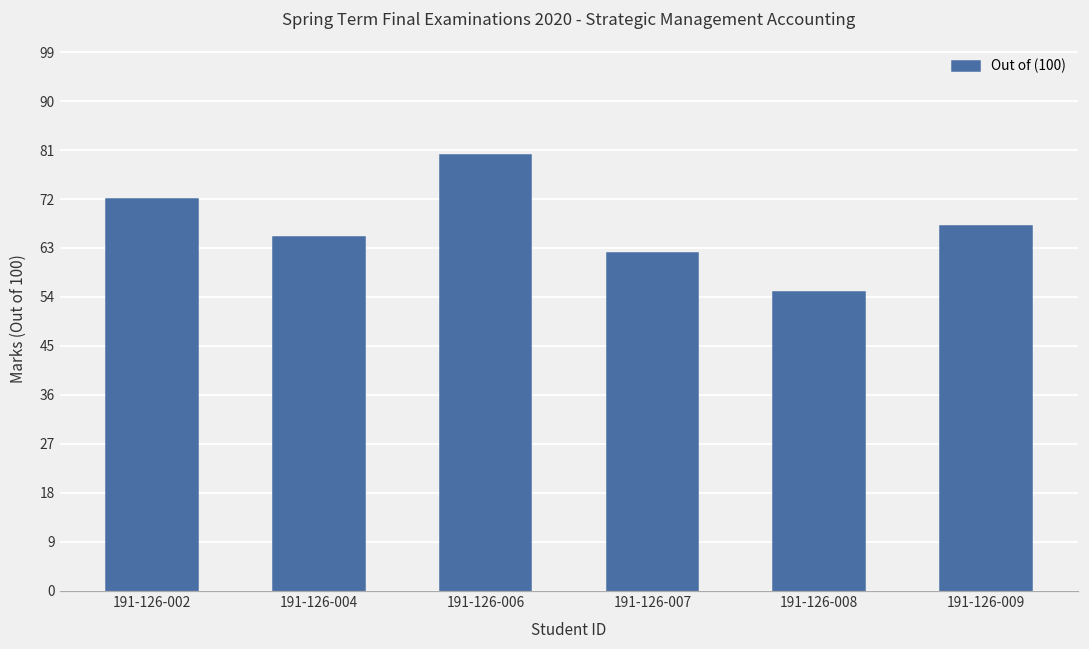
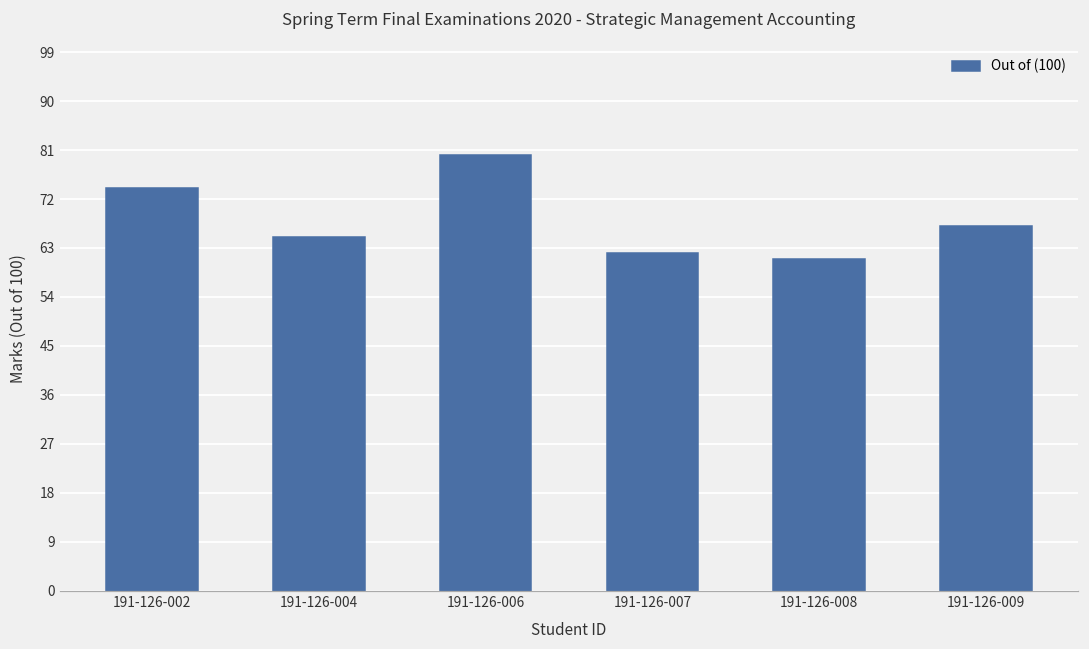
191-126-002: 72 -> 74
191-126-008: 55 -> 61
